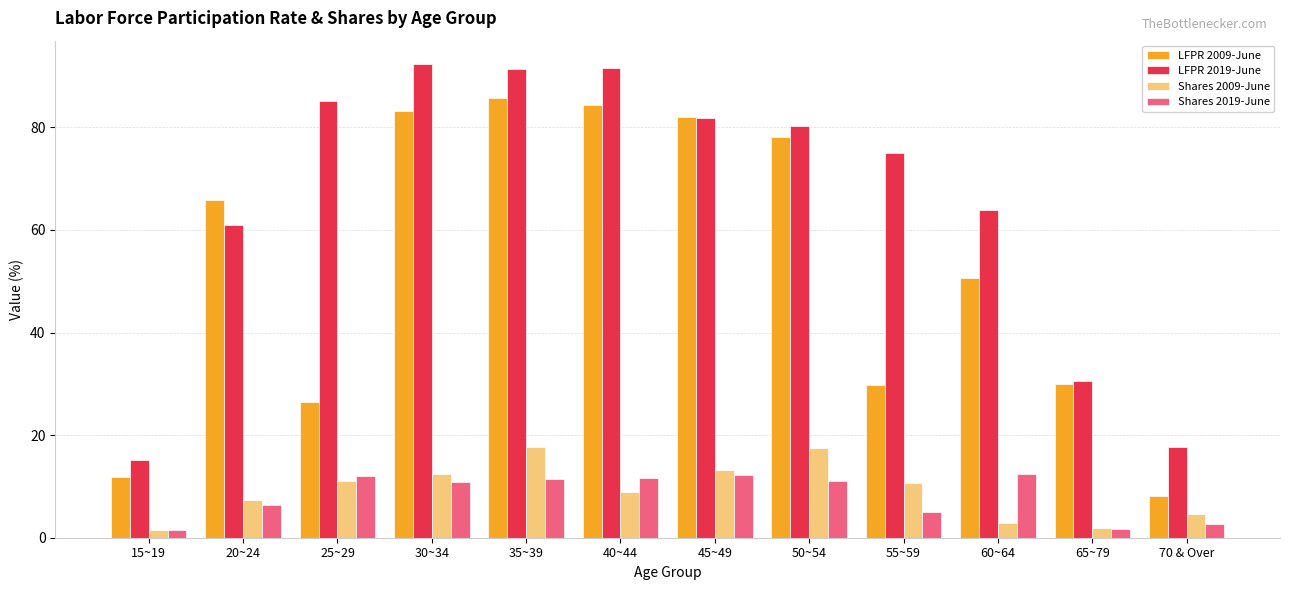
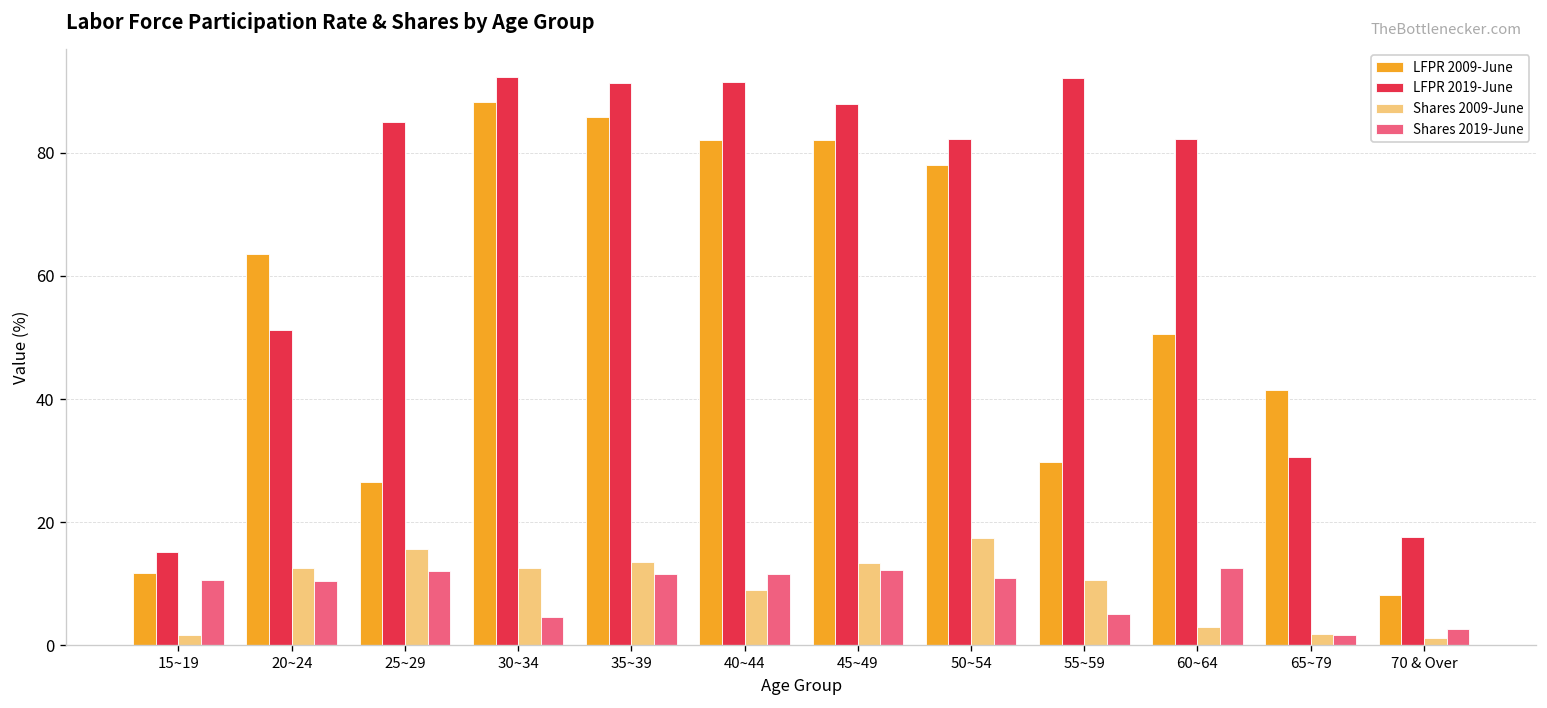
Shares 2019-June, 15~19: 2 -> 11
LFPR 2009-June, 20~24: 66 -> 64
LFPR 2019-June, 20~24: 61 -> 51
Shares 2009-June, 20~24: 7 -> 13
Shares 2019-June, 20~24: 6 -> 10
Shares 2009-June, 25~29: 11 -> 16
LFPR 2009-June, 30~34: 83 -> 88
Shares 2019-June, 30~34: 11 -> 5
Shares 2009-June, 35~39: 18 -> 14
LFPR 2009-June, 40~44: 84 -> 82
LFPR 2019-June, 45~49: 82 -> 88
LFPR 2019-June, 50~54: 80 -> 82
LFPR 2019-June, 55~59: 75 -> 92
LFPR 2019-June, 60~64: 64 -> 82
LFPR 2009-June, 65~79: 30 -> 41
Shares 2009-June, 70 & Over: 5 -> 1
